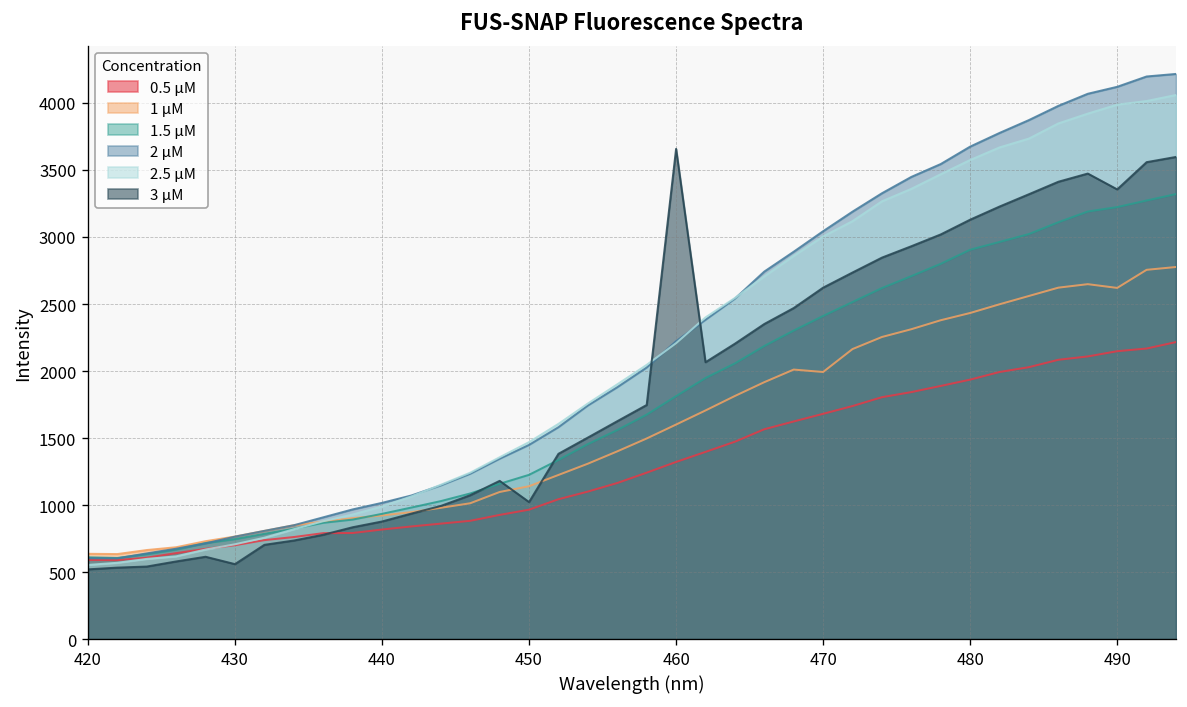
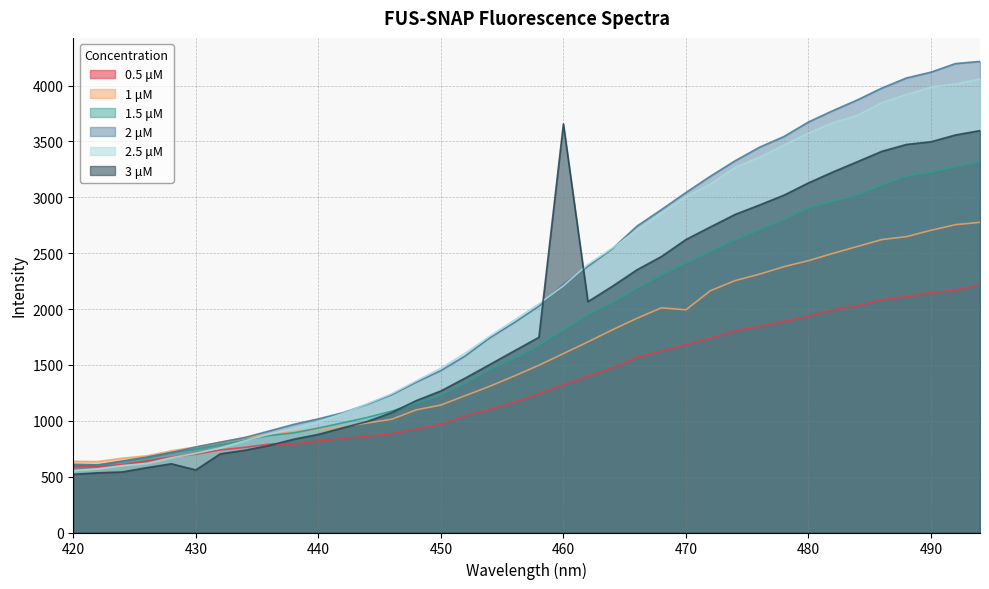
3 μM, 450: 1020 -> 1270
1 μM, 490: 2620 -> 2710
3 μM, 490: 3360 -> 3500
